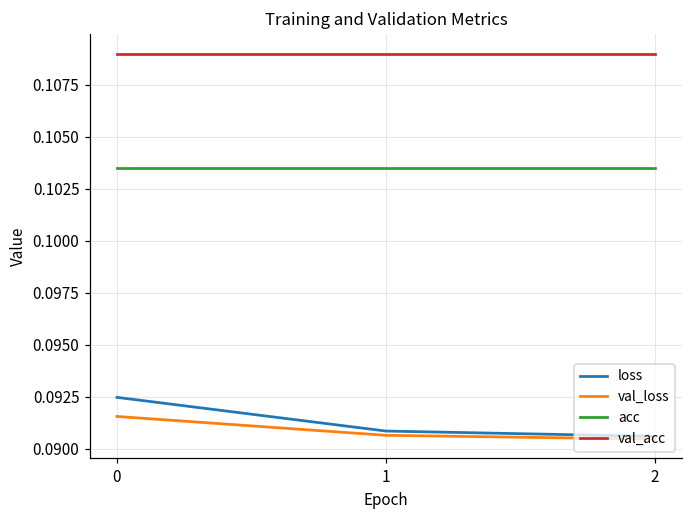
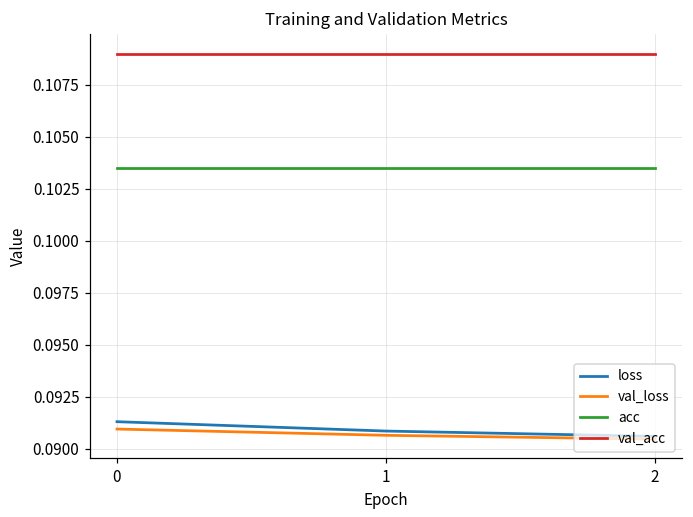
loss, 0: 0.0925 -> 0.0913
val_loss, 0: 0.0916 -> 0.0910
